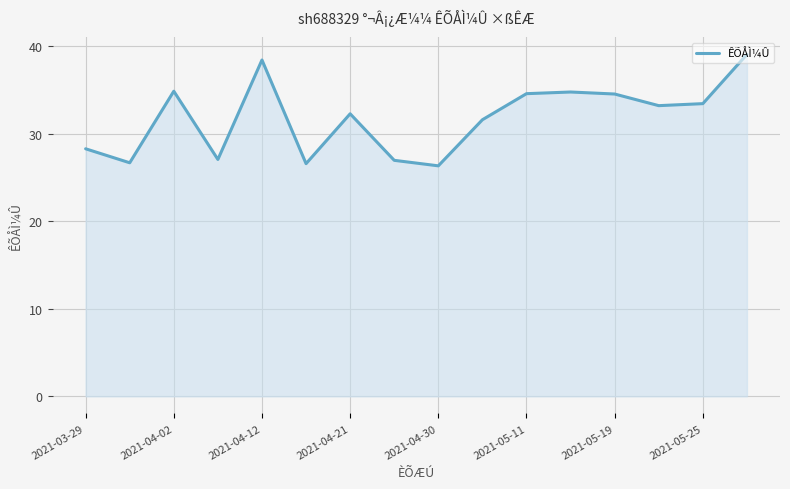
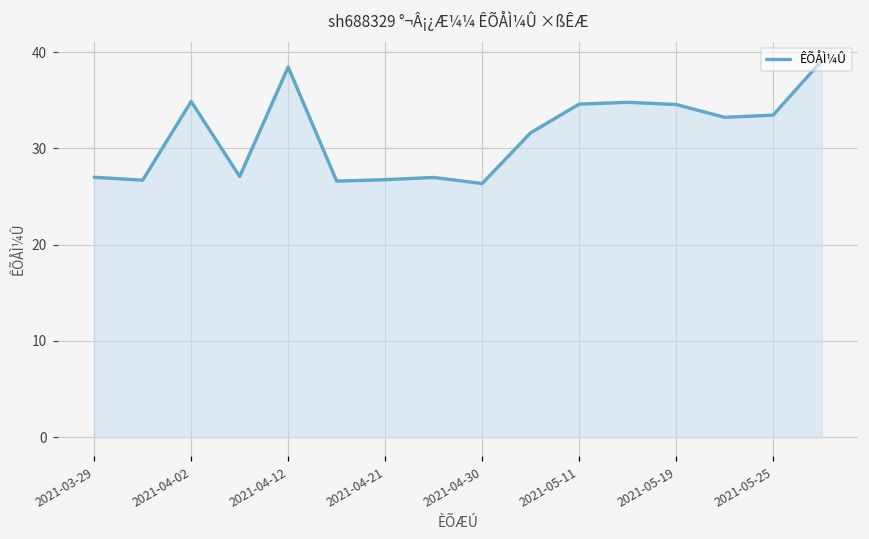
2021-03-29: 28 -> 27
2021-04-21: 32 -> 27
